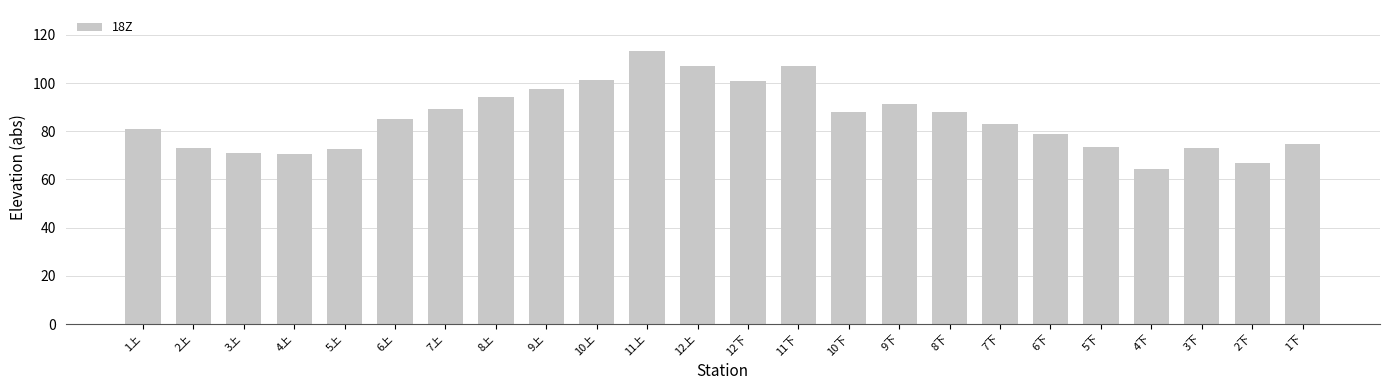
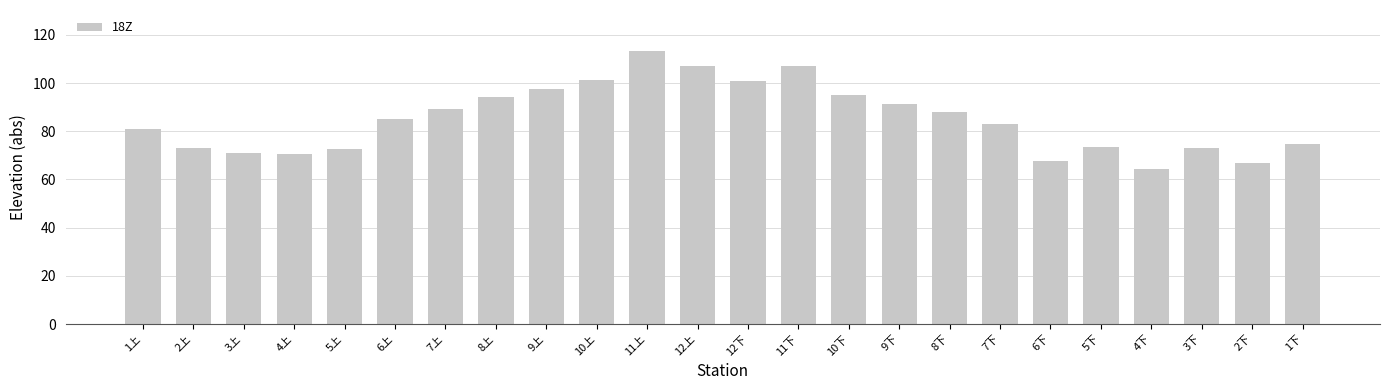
10下: 88 -> 95
6下: 79 -> 67
